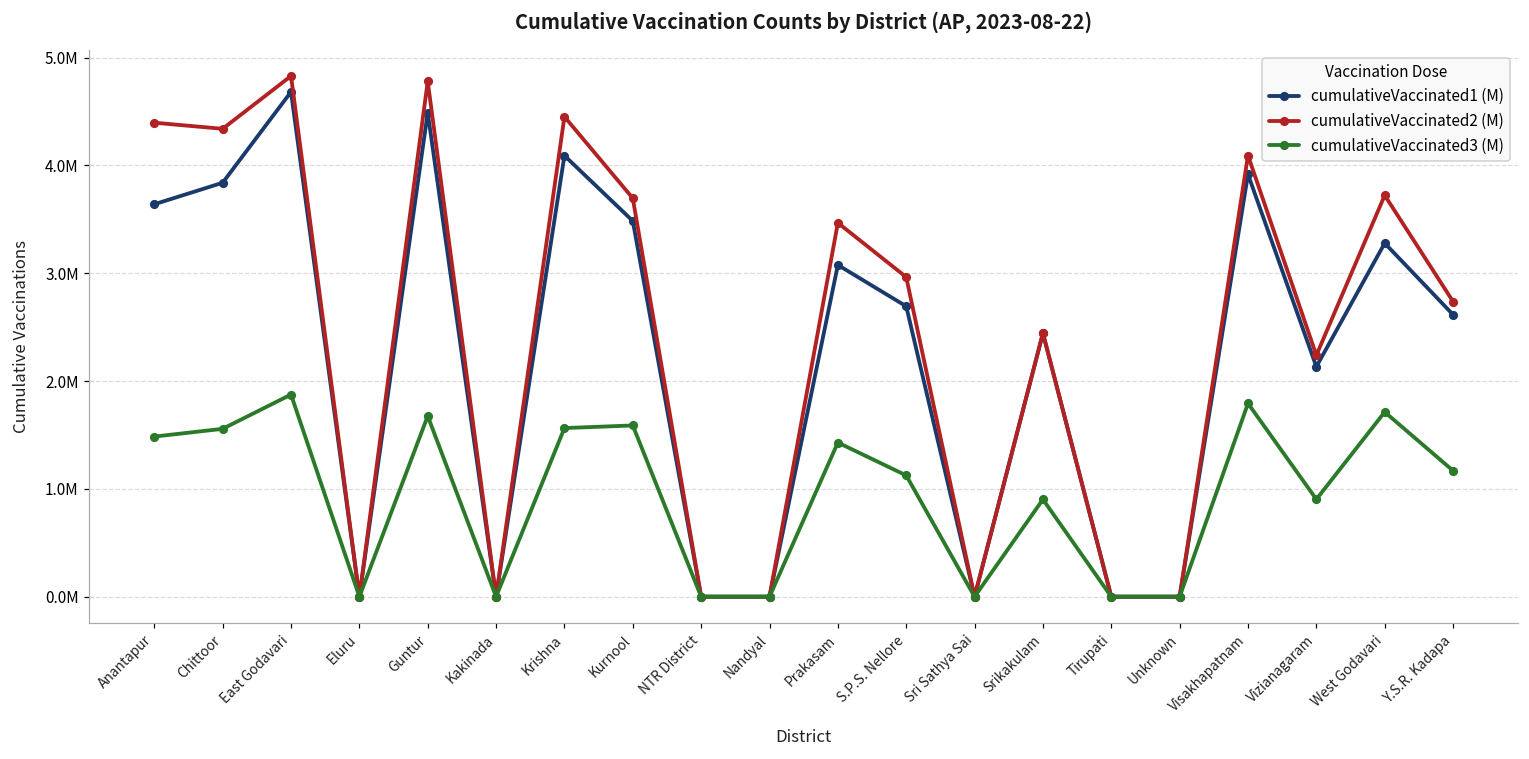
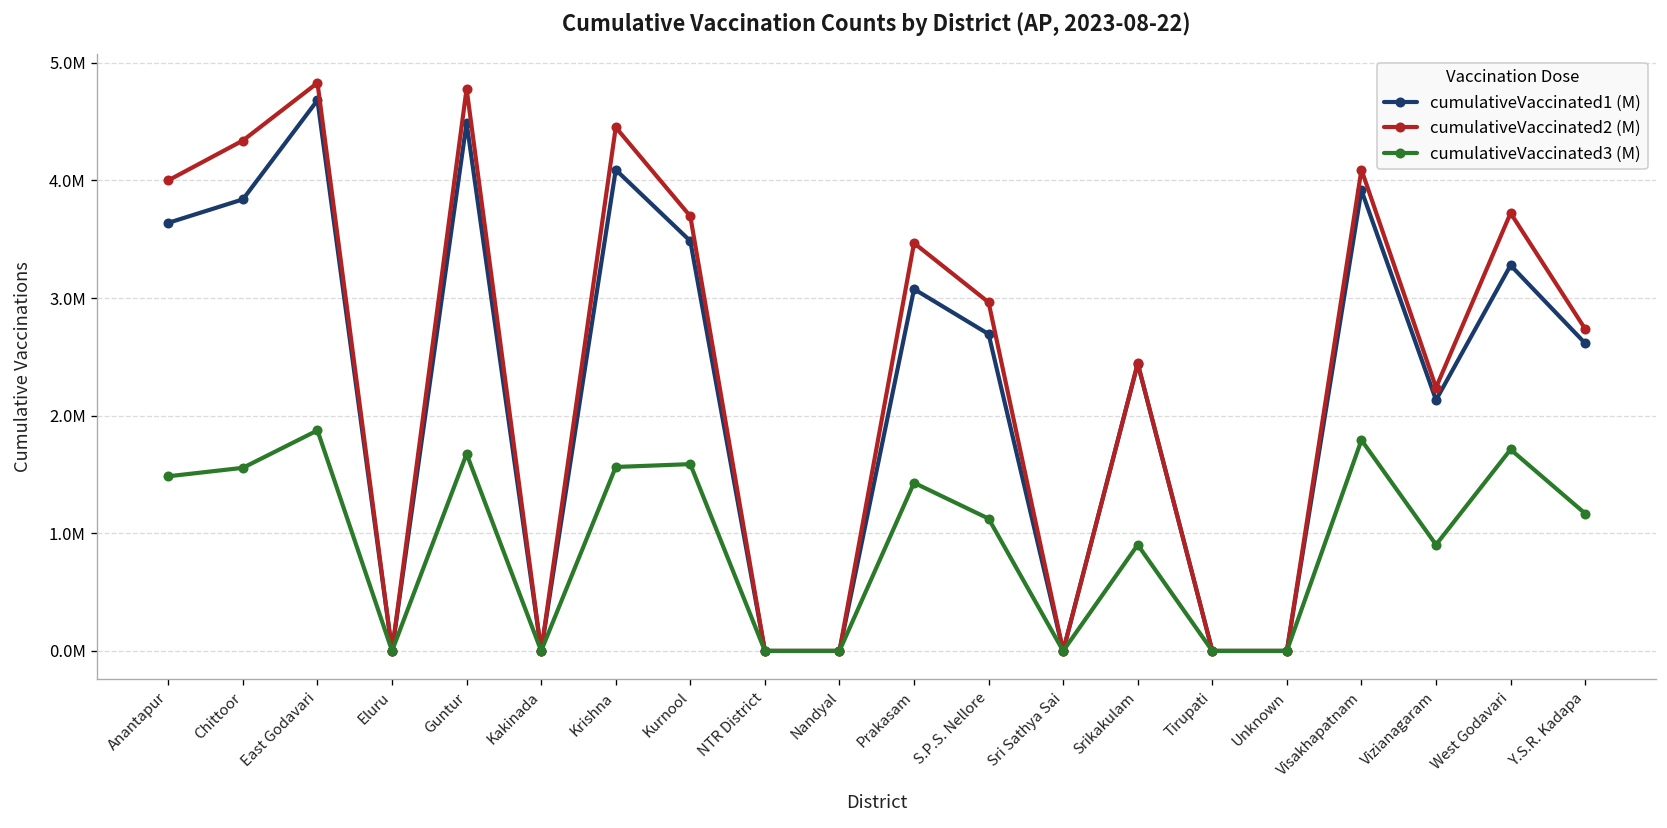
cumulativeVaccinated2 (M), Anantapur: 4400000 -> 4000000
